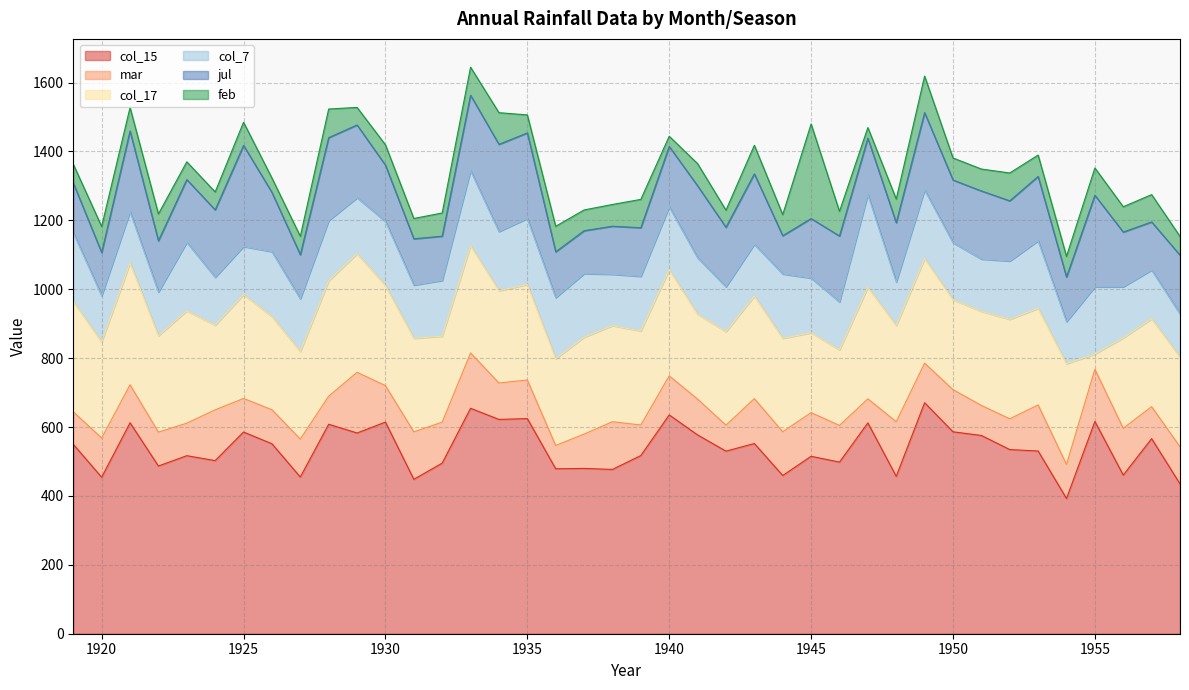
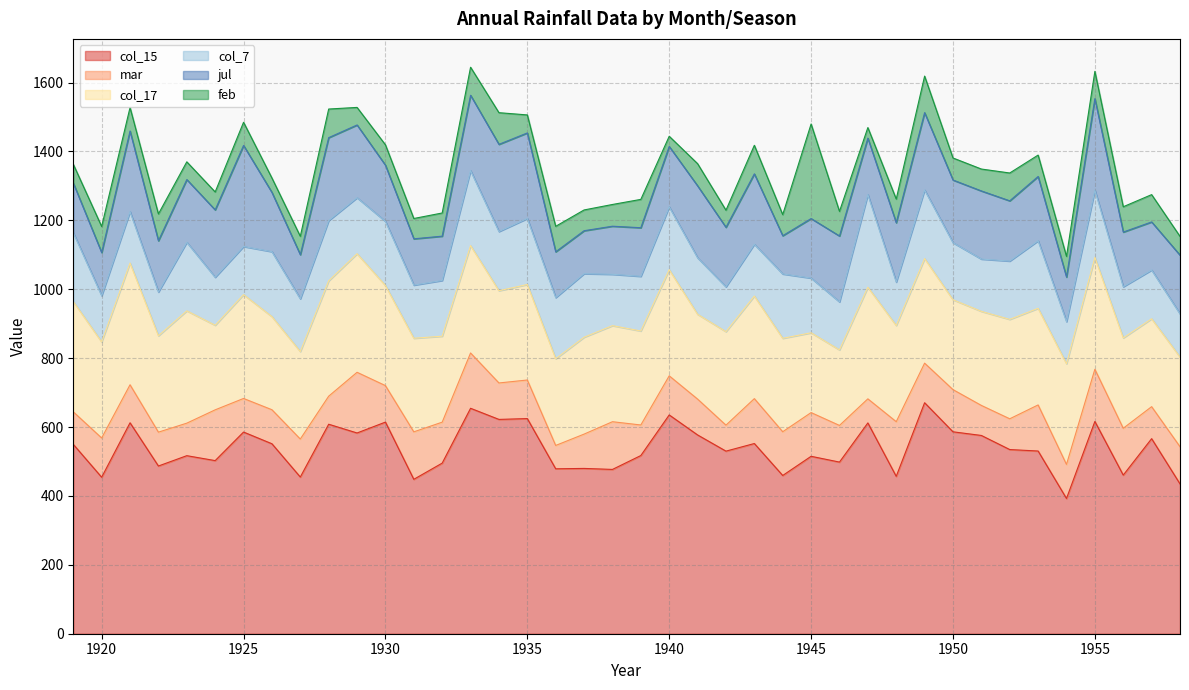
col_17, 1955: 40 -> 320
